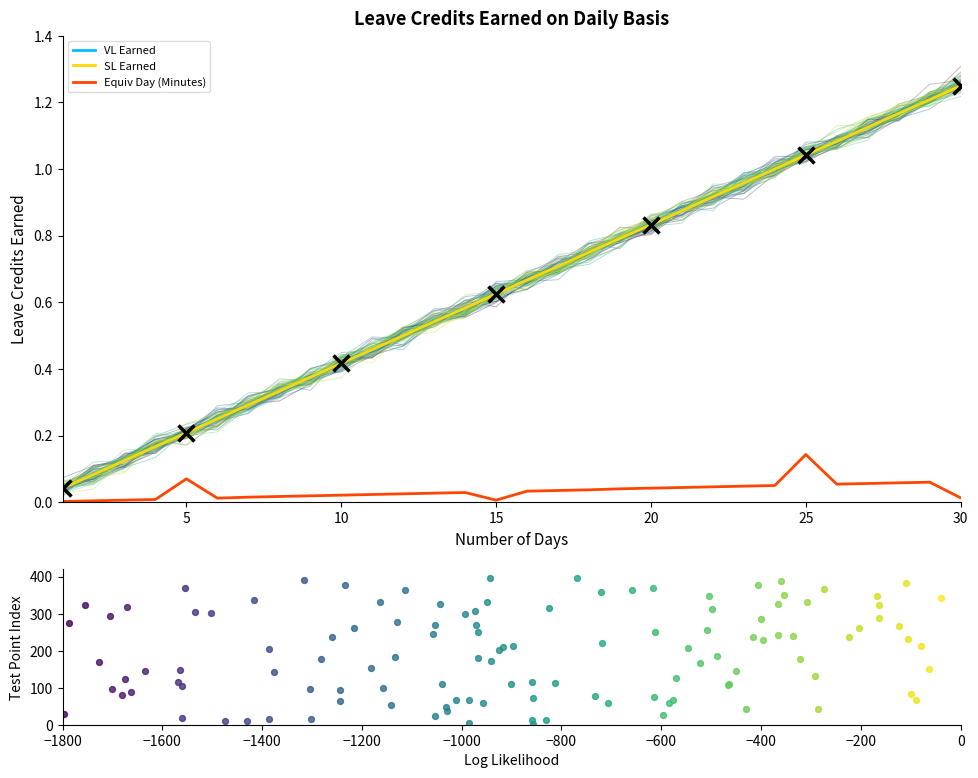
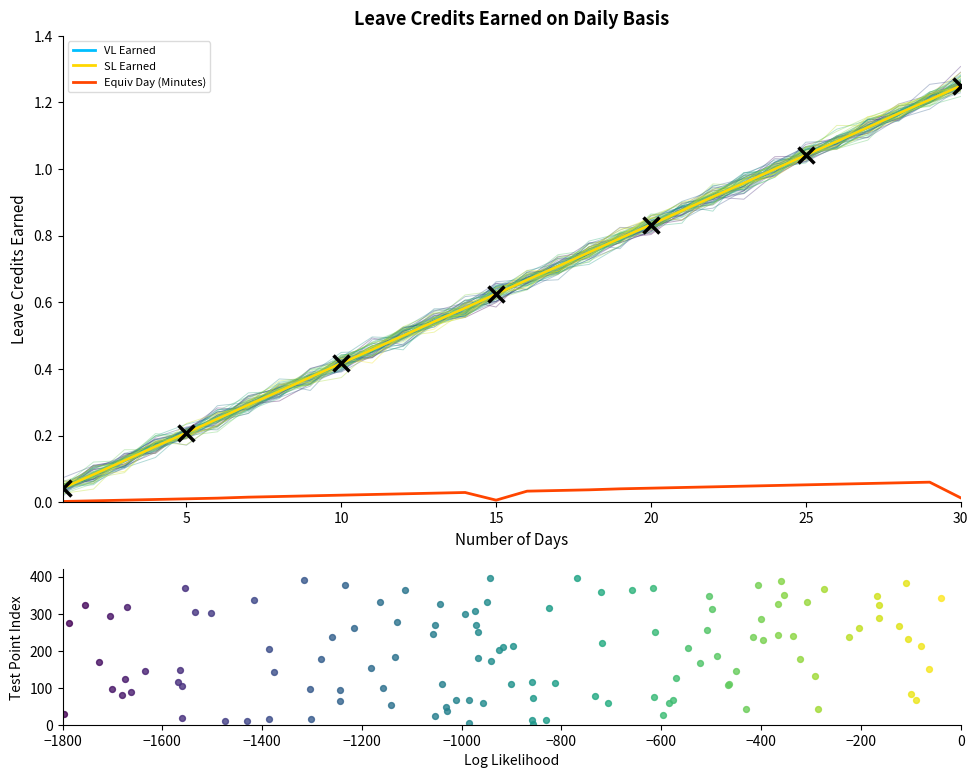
Leave Credits Earned on Daily Basis, Equiv Day (Minutes), 5: 0.07 -> 0.01
Leave Credits Earned on Daily Basis, Equiv Day (Minutes), 25: 0.14 -> 0.05
